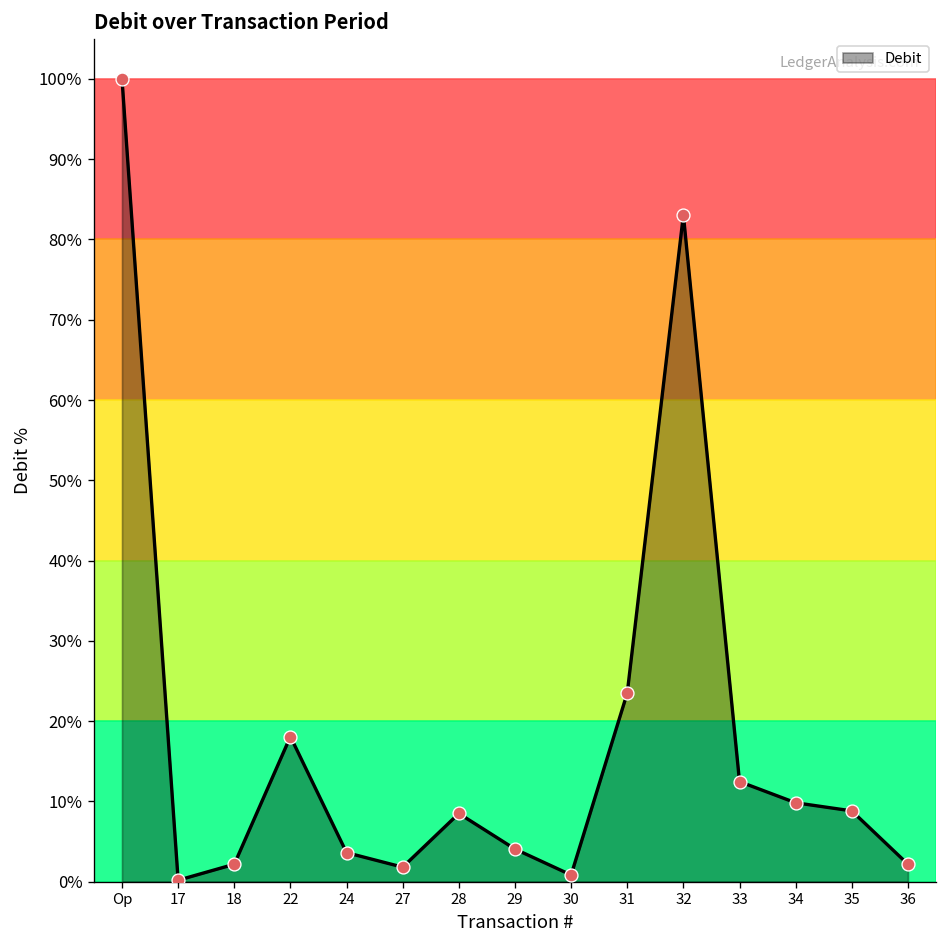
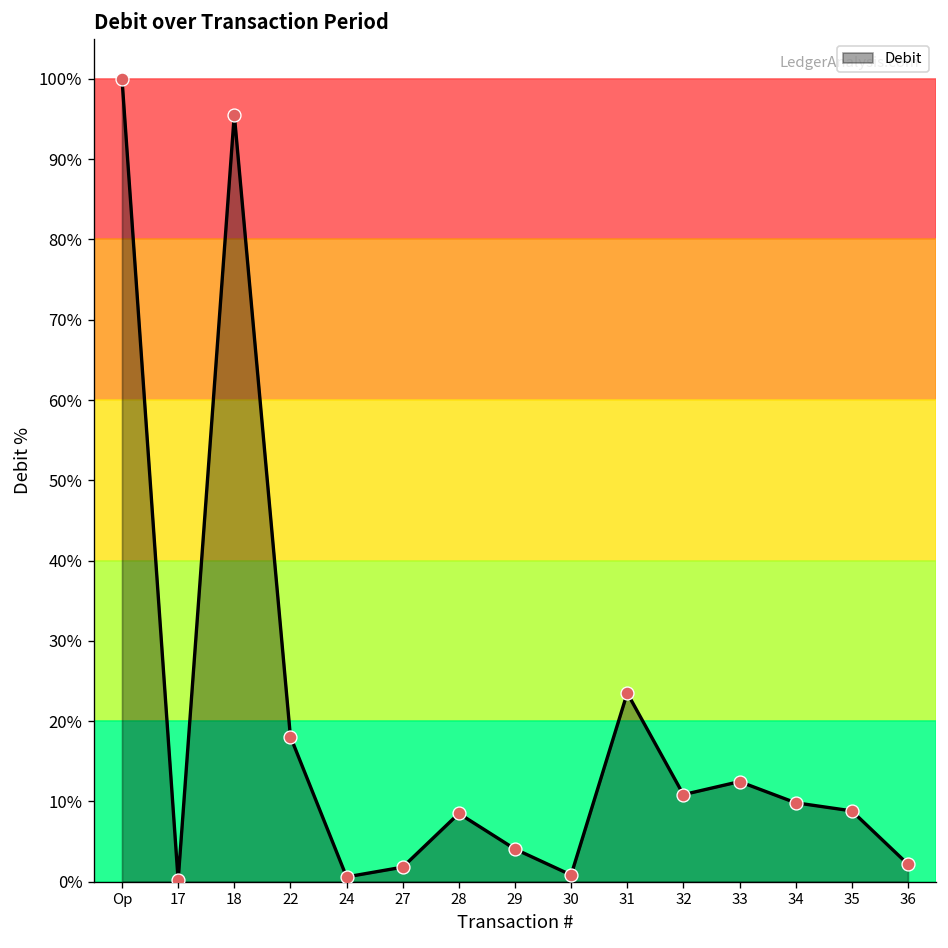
18: 2% -> 96%
24: 4% -> 1%
32: 83% -> 11%
